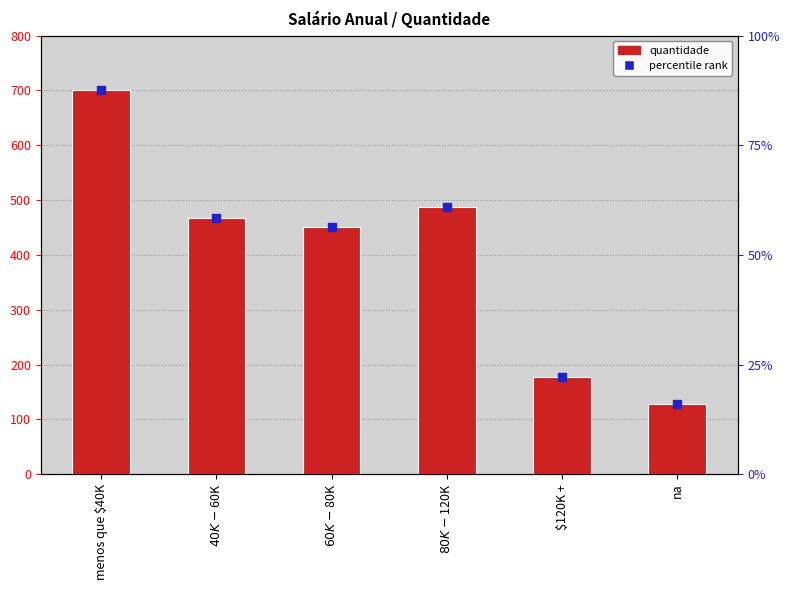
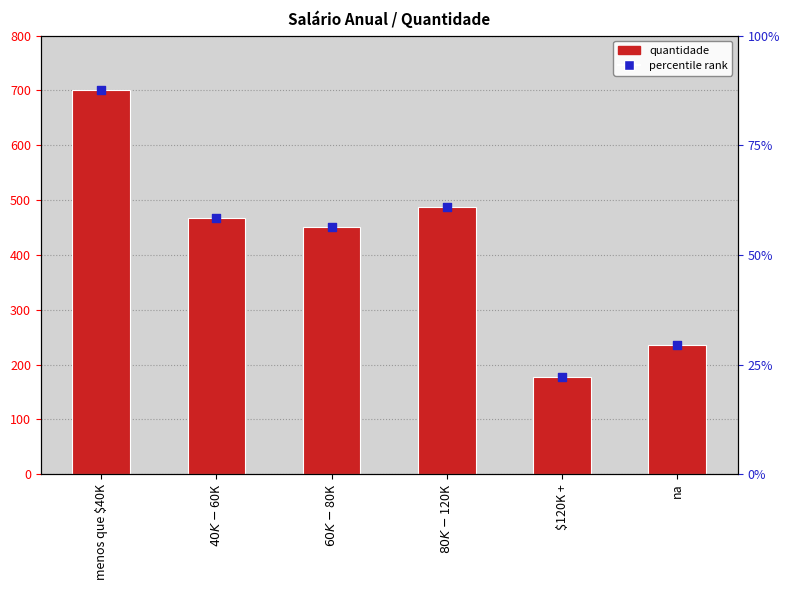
na: 130 -> 240
